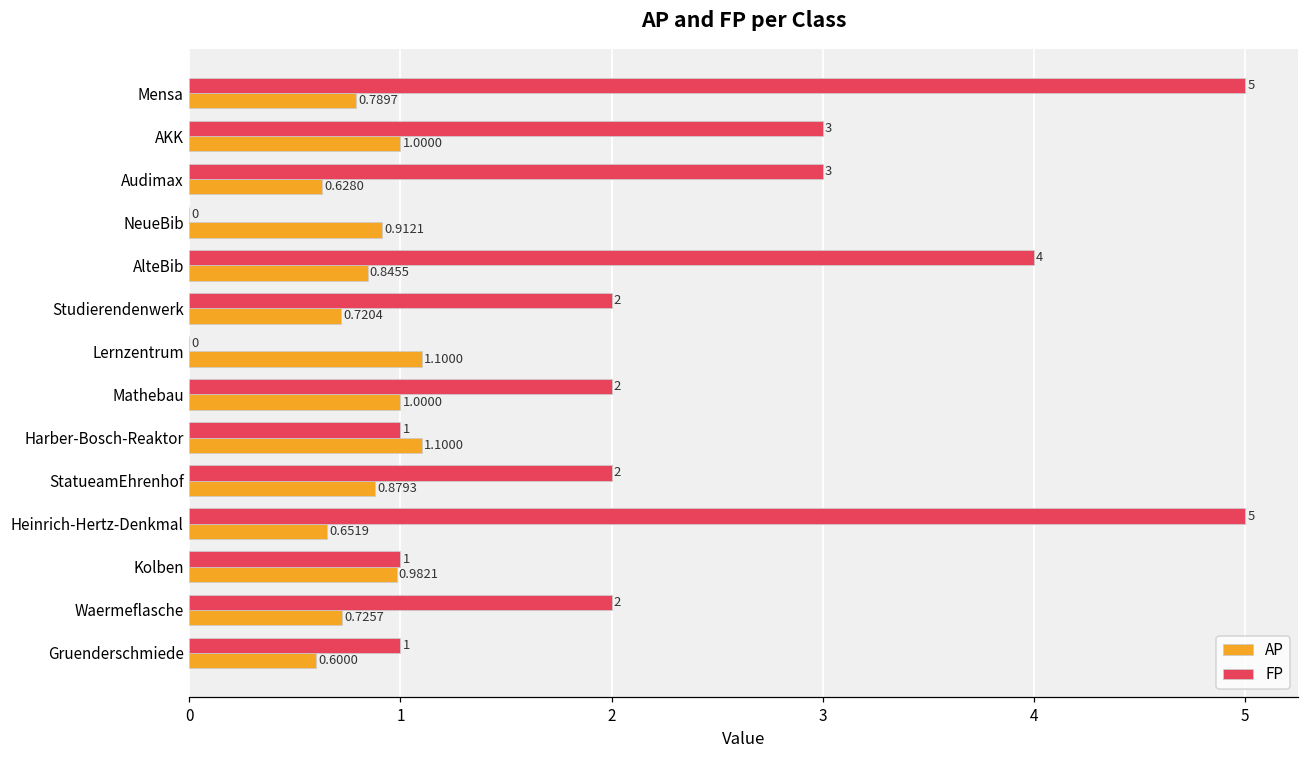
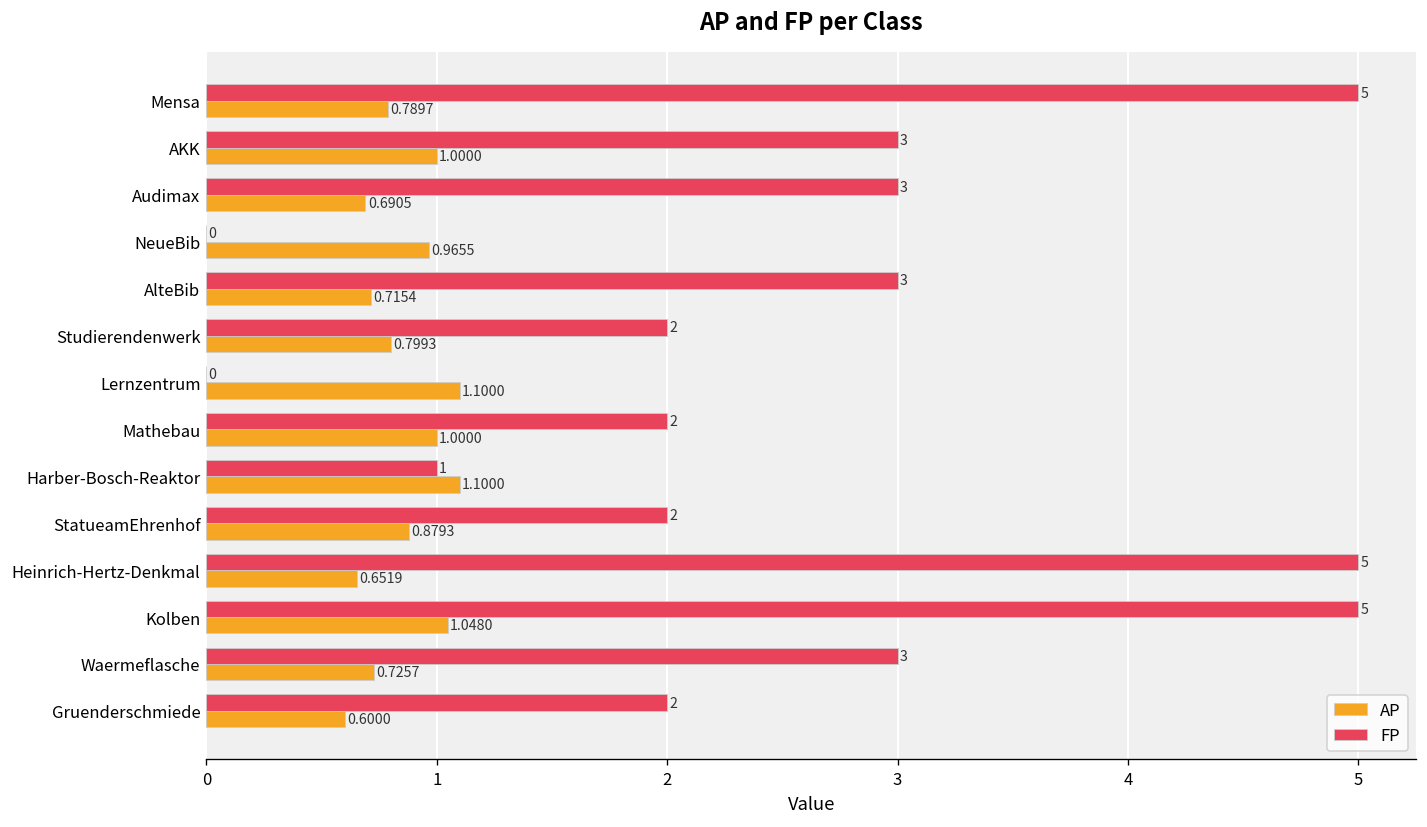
AP, Audimax: 0.6280 -> 0.6905
AP, NeueBib: 0.9121 -> 0.9655
FP, AlteBib: 4 -> 3
AP, AlteBib: 0.8455 -> 0.7154
AP, Studierendenwerk: 0.7204 -> 0.7993
FP, Kolben: 1 -> 5
AP, Kolben: 0.9821 -> 1.0480
FP, Waermeflasche: 2 -> 3
FP, Gruenderschmiede: 1 -> 2
